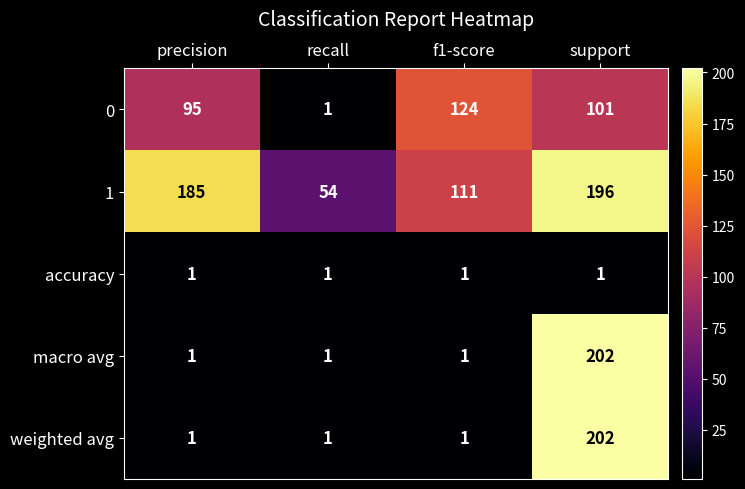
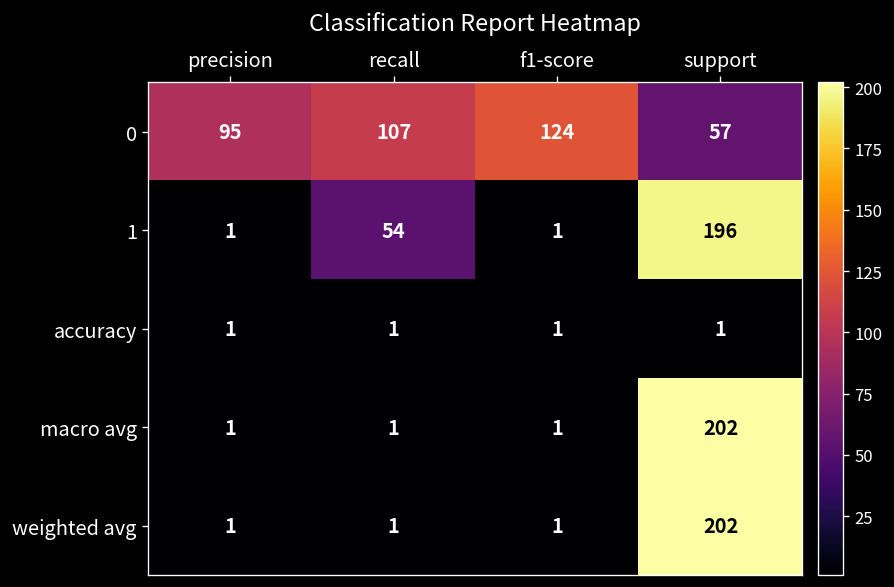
0, recall: 1 -> 107
0, support: 101 -> 57
1, precision: 185 -> 1
1, f1-score: 111 -> 1
